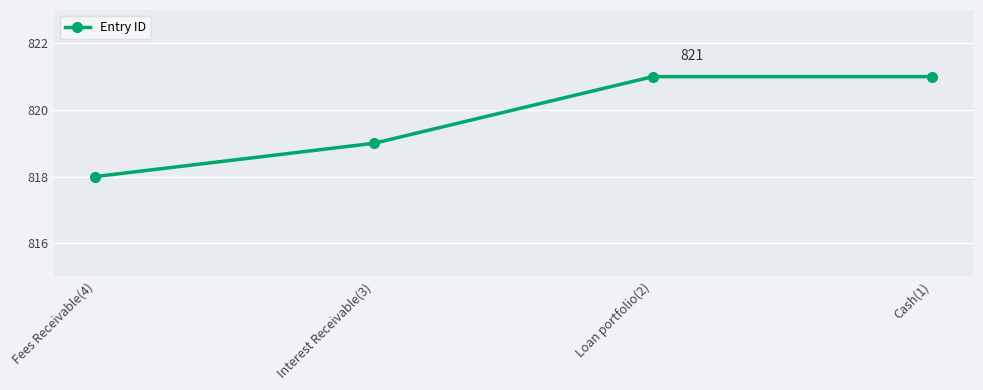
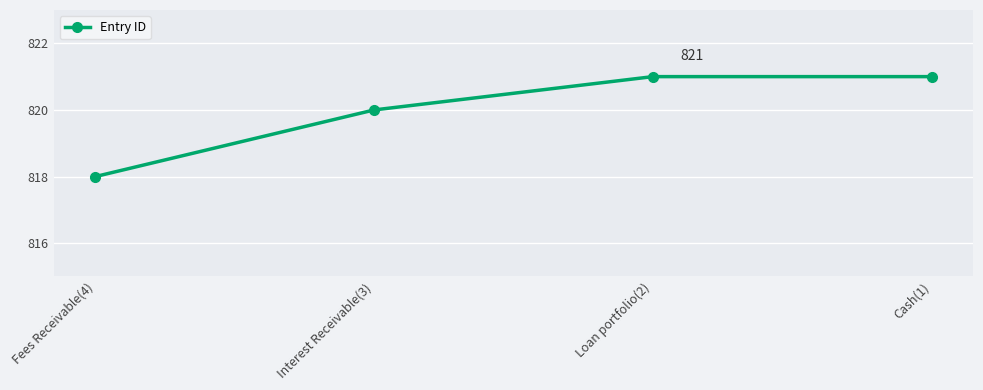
Interest Receivable(3): 819 -> 820
